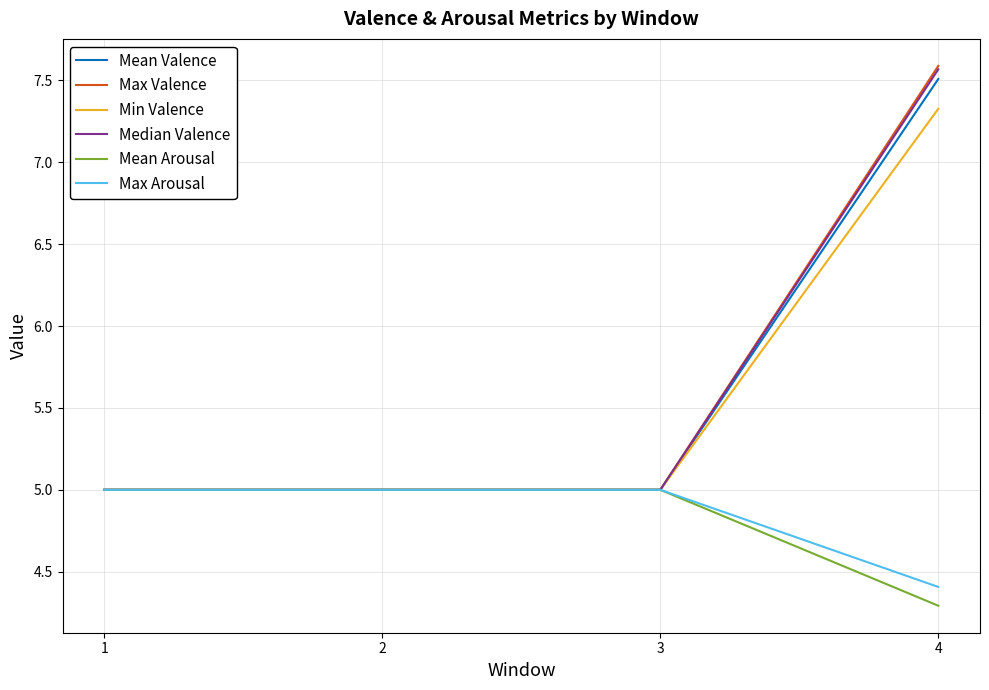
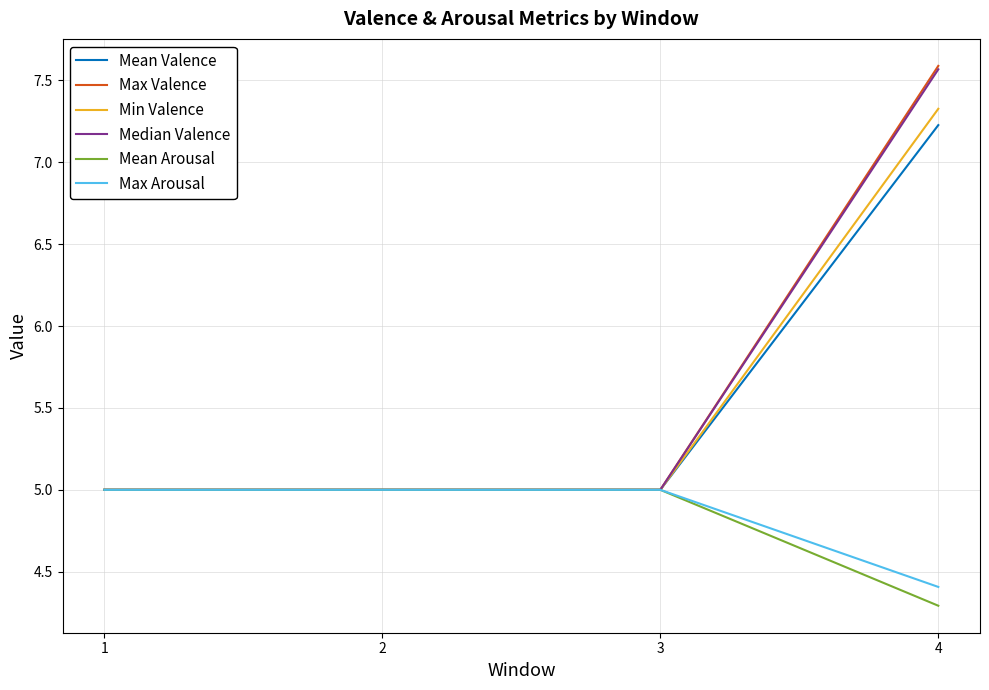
Mean Valence, 4: 7.51 -> 7.23
